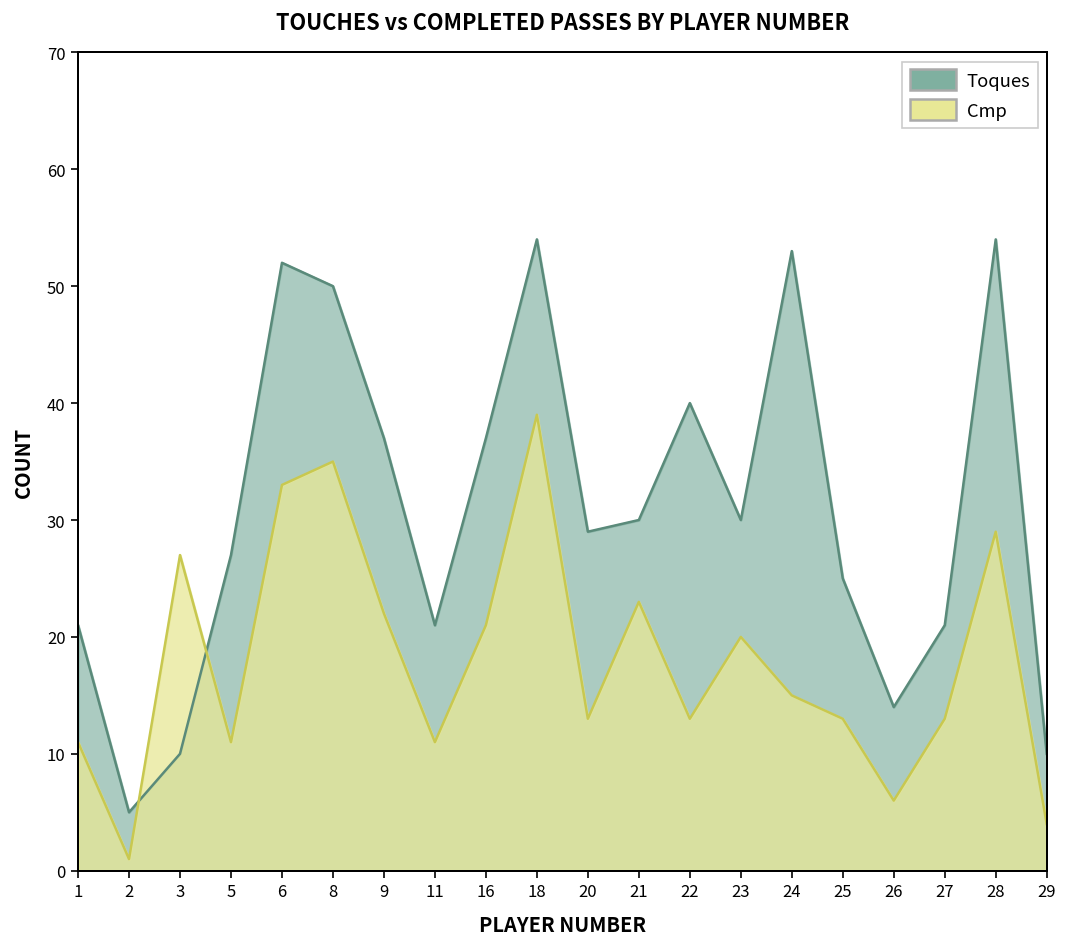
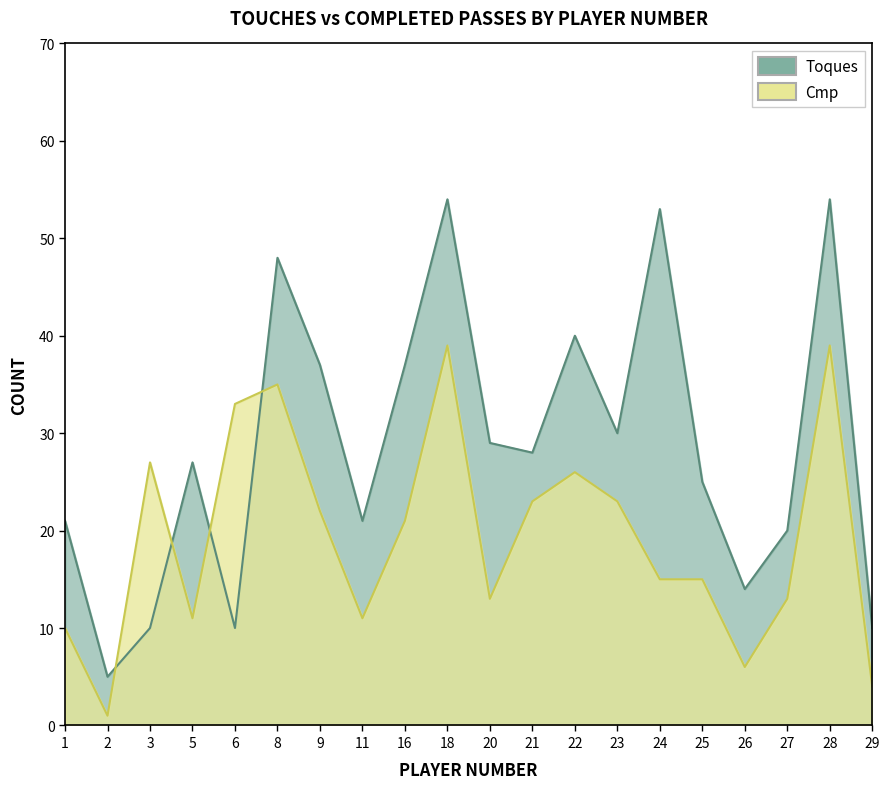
Cmp, 1: 11 -> 10
Toques, 6: 52 -> 10
Toques, 8: 50 -> 48
Toques, 21: 30 -> 28
Cmp, 22: 13 -> 26
Cmp, 23: 20 -> 23
Cmp, 25: 13 -> 15
Toques, 27: 21 -> 20
Cmp, 28: 29 -> 39
